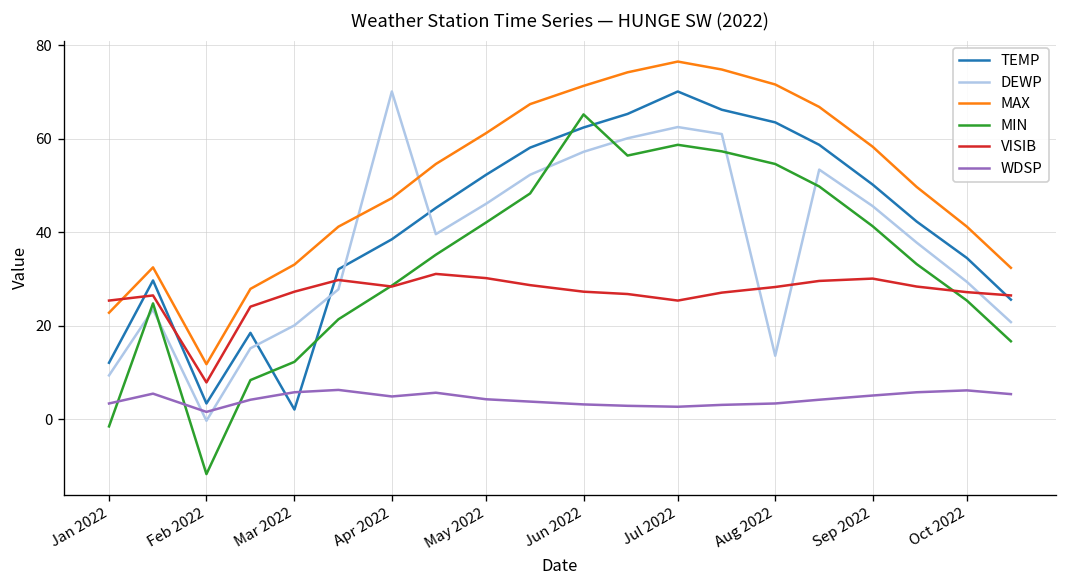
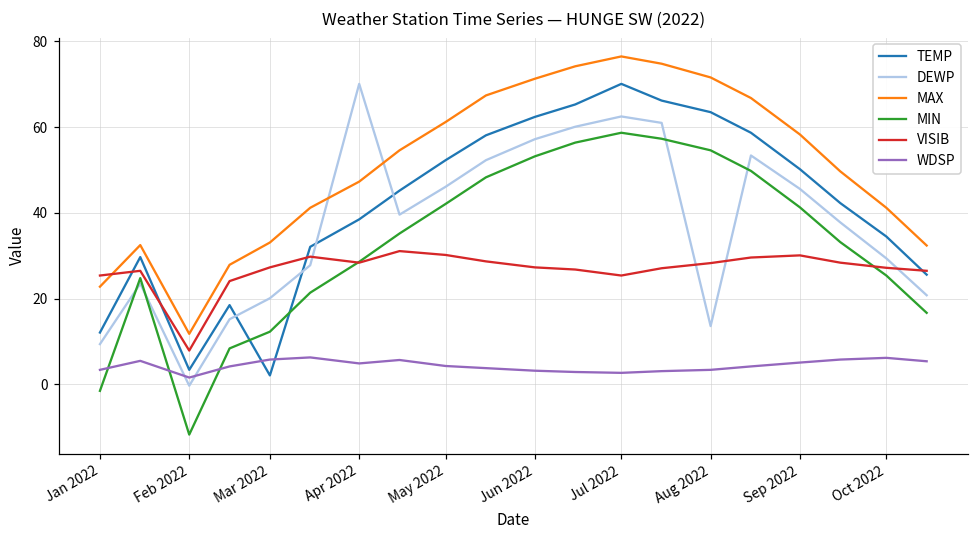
MIN, Jun 2022: 65 -> 53
